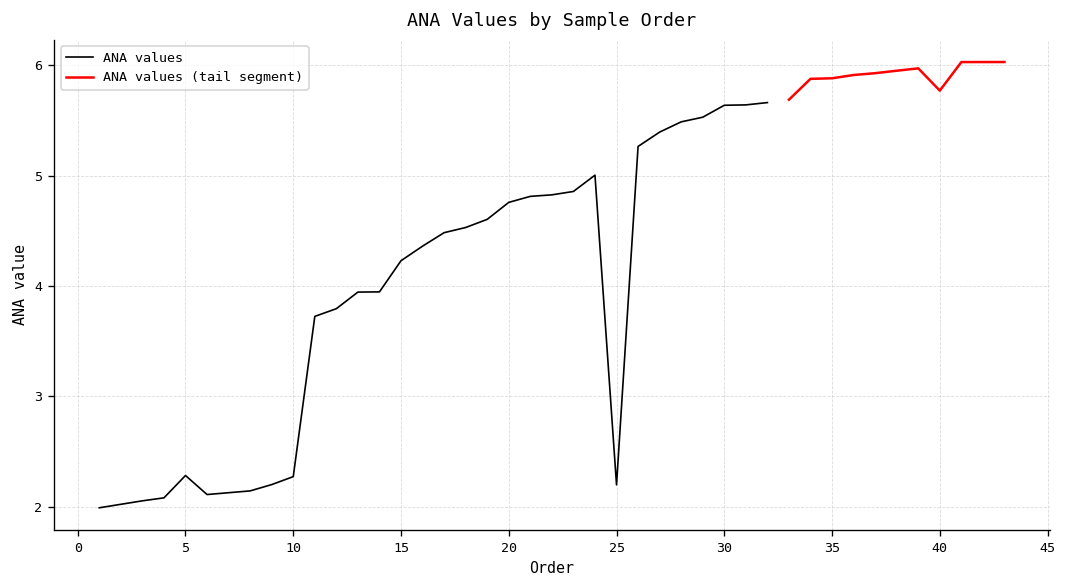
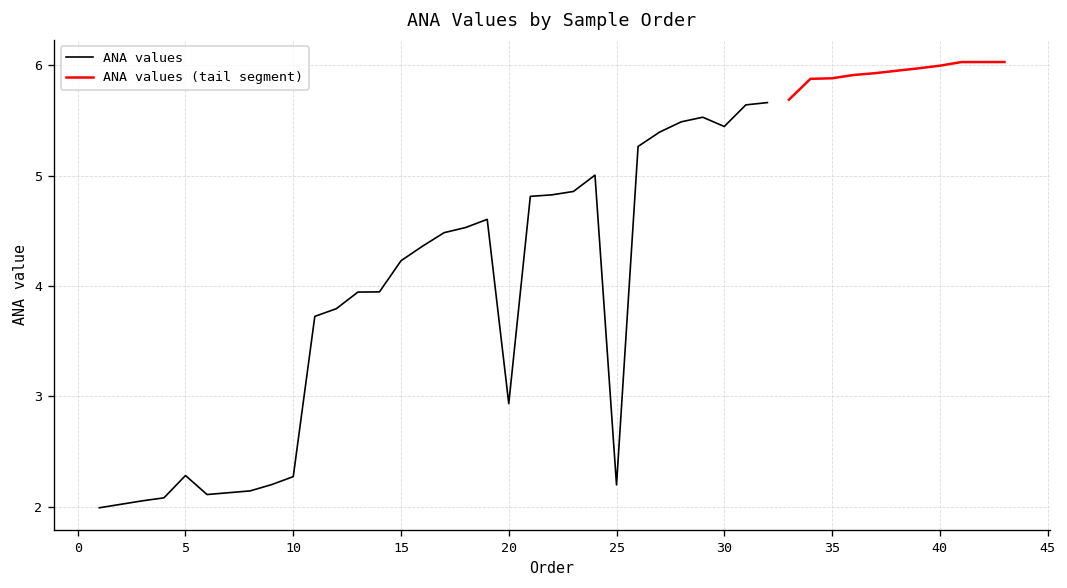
ANA values, 20: 4.8 -> 2.9
ANA values, 30: 5.6 -> 5.4
ANA values (tail segment), 40: 5.8 -> 6.0
